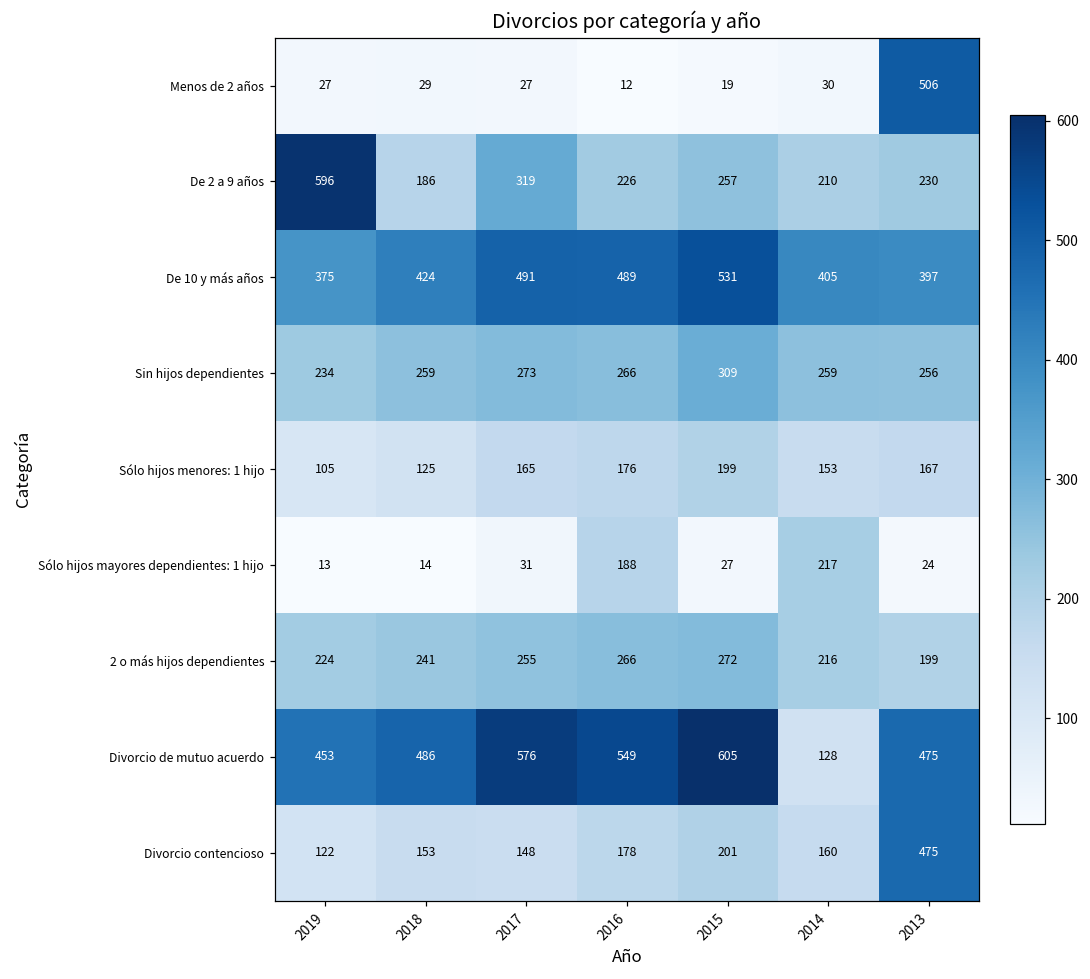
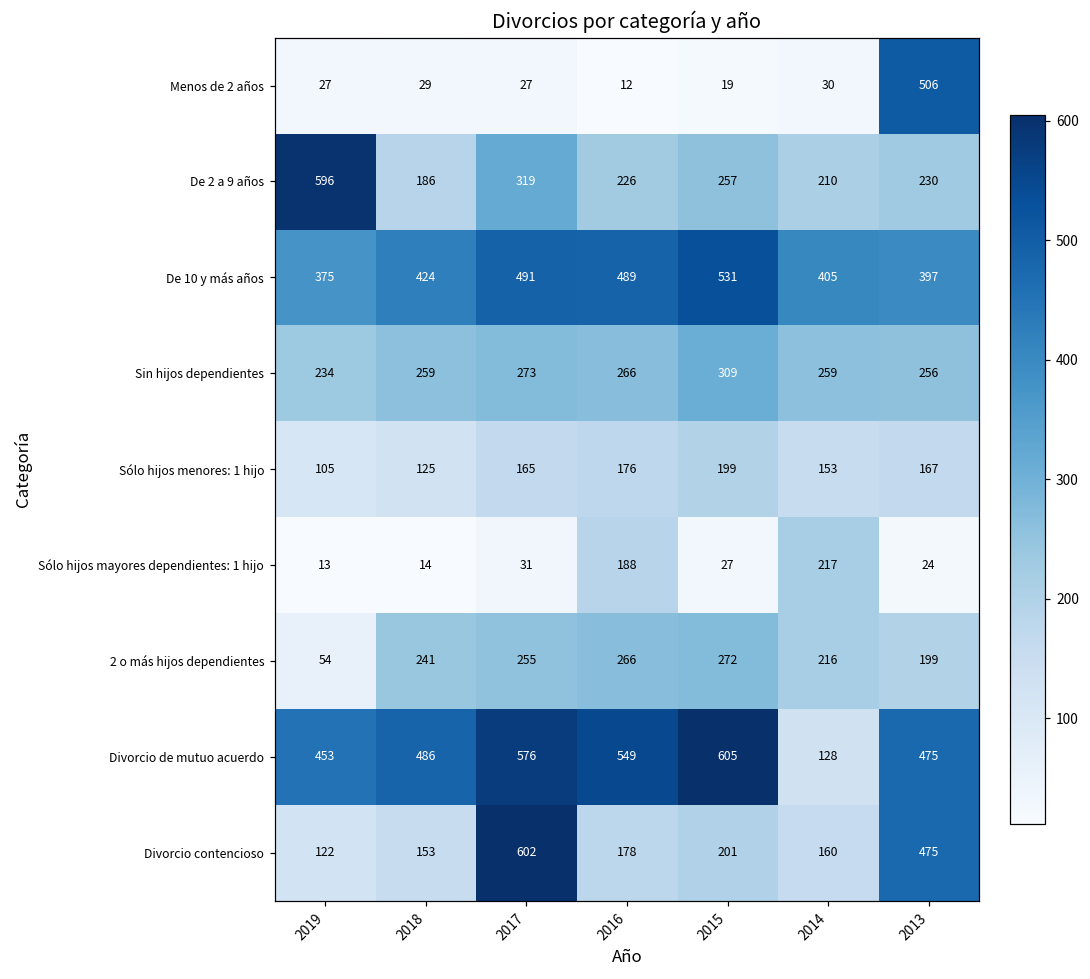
2 o más hijos dependientes, 2019: 224 -> 54
Divorcio contencioso, 2017: 148 -> 602
